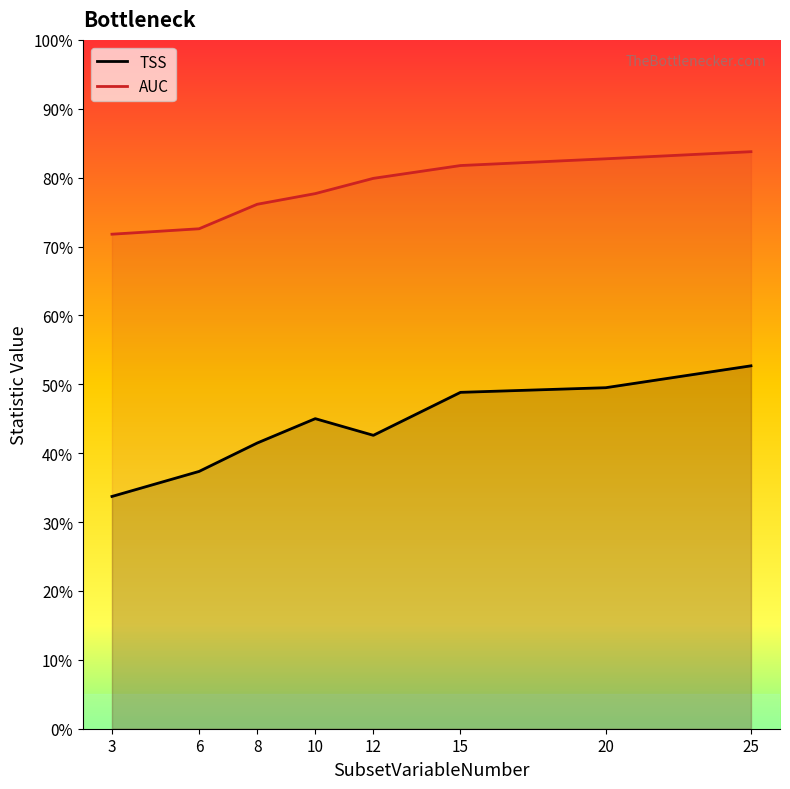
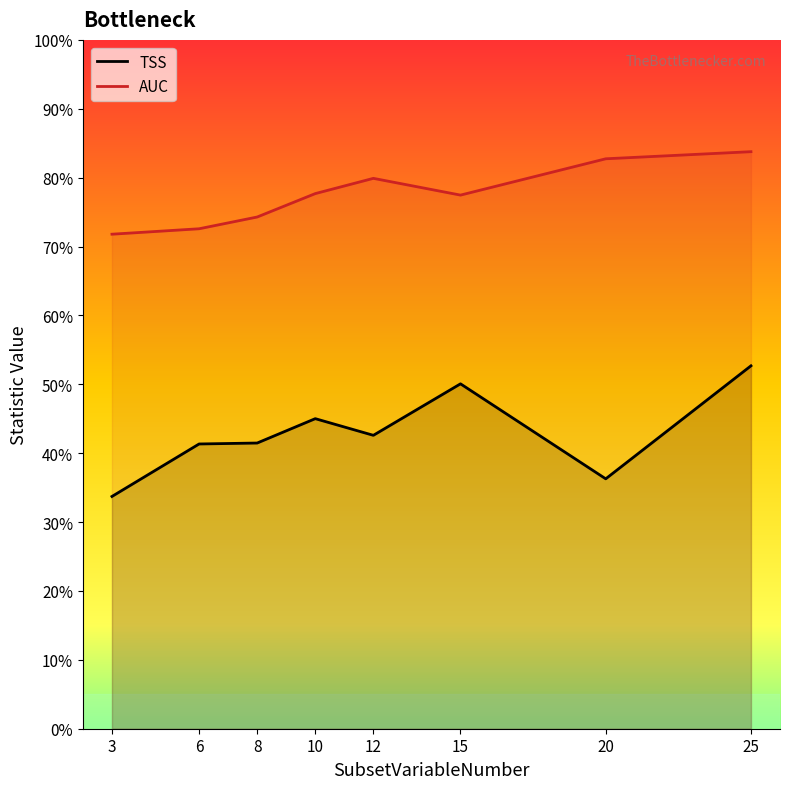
TSS, 6: 37% -> 41%
AUC, 8: 76% -> 74%
TSS, 15: 49% -> 50%
AUC, 15: 82% -> 77%
TSS, 20: 50% -> 36%
